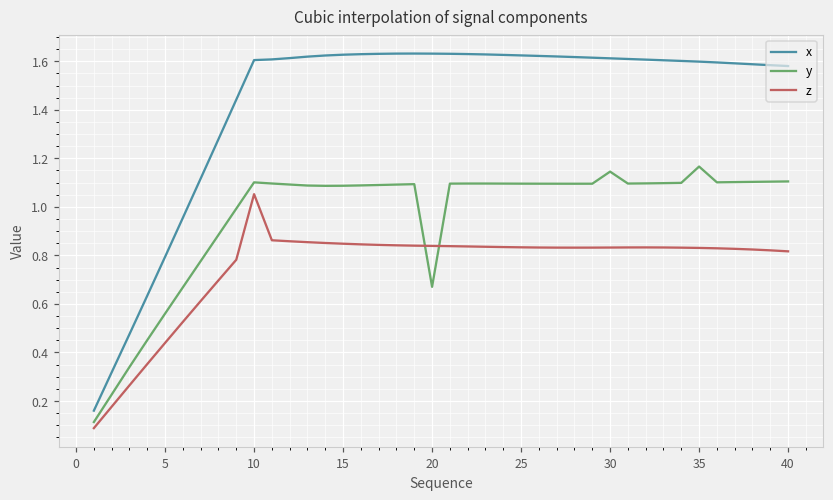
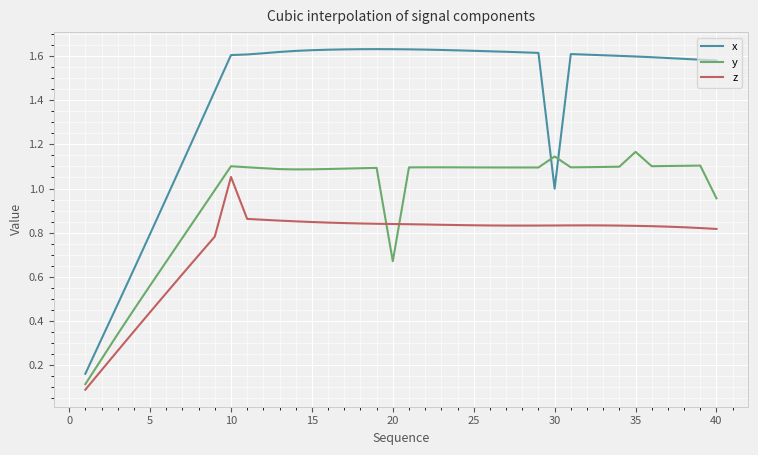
x, 30: 1.61 -> 1.00
y, 40: 1.10 -> 0.96
